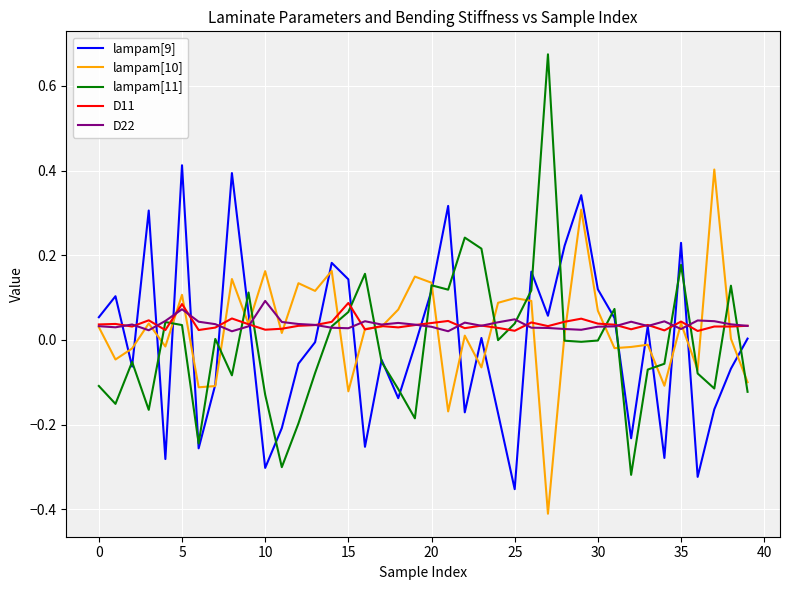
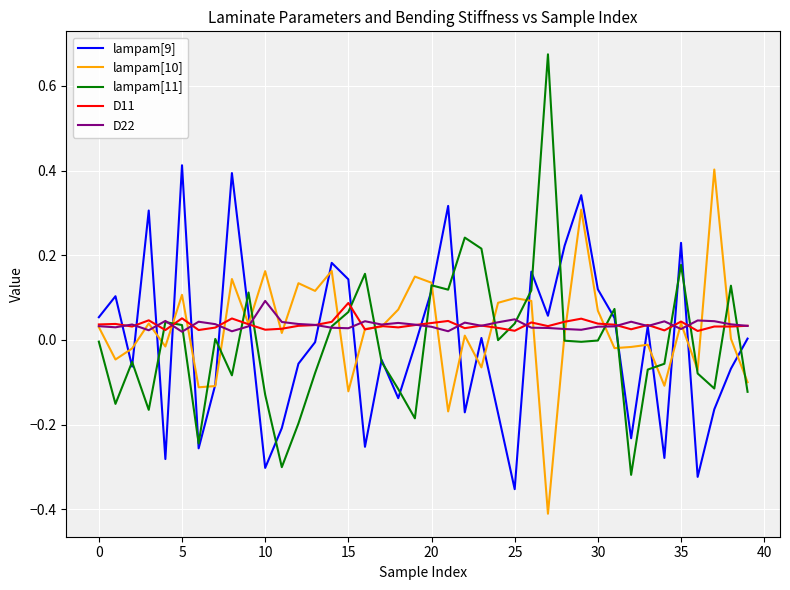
lampam[11], 0: -0.11 -> 0.00
D11, 5: 0.08 -> 0.05
D22, 5: 0.07 -> 0.02
